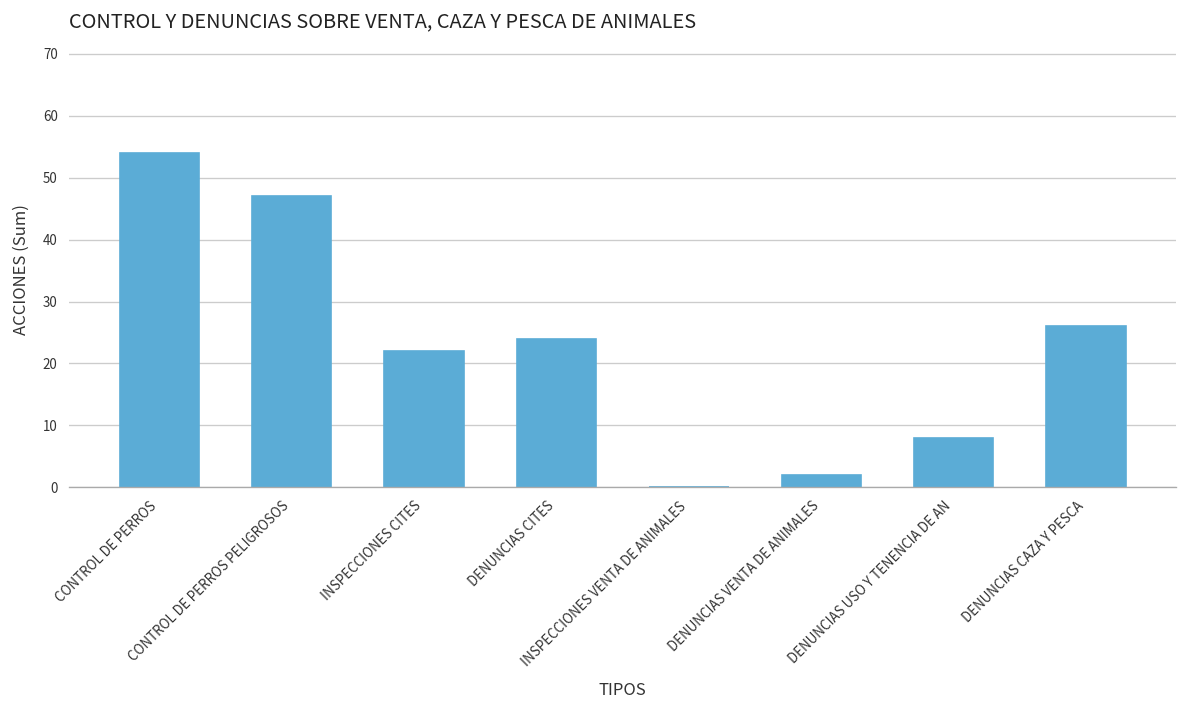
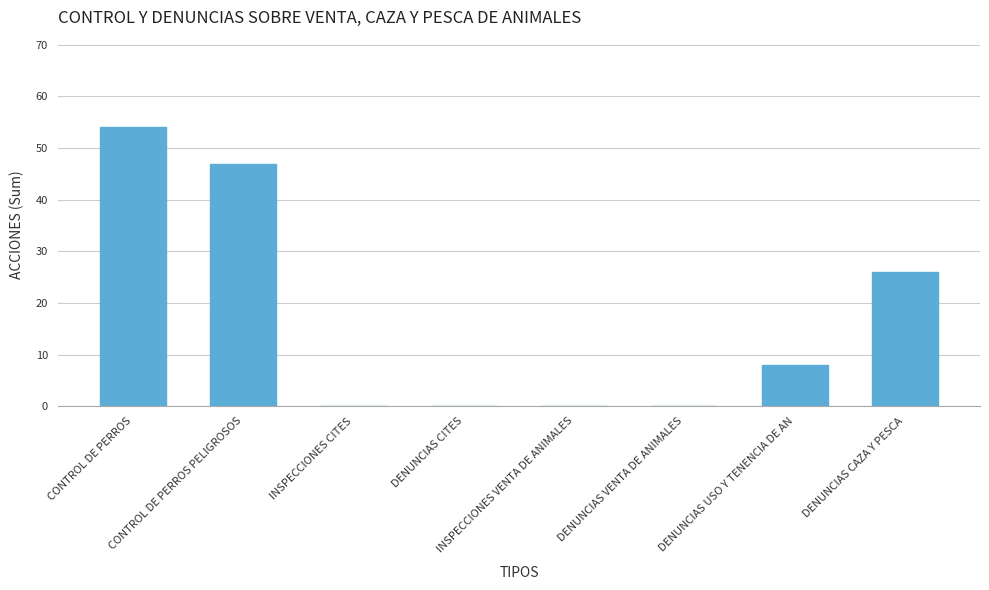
INSPECCIONES CITES: 22 -> 0
DENUNCIAS CITES: 24 -> 0
DENUNCIAS VENTA DE ANIMALES: 2 -> 0
